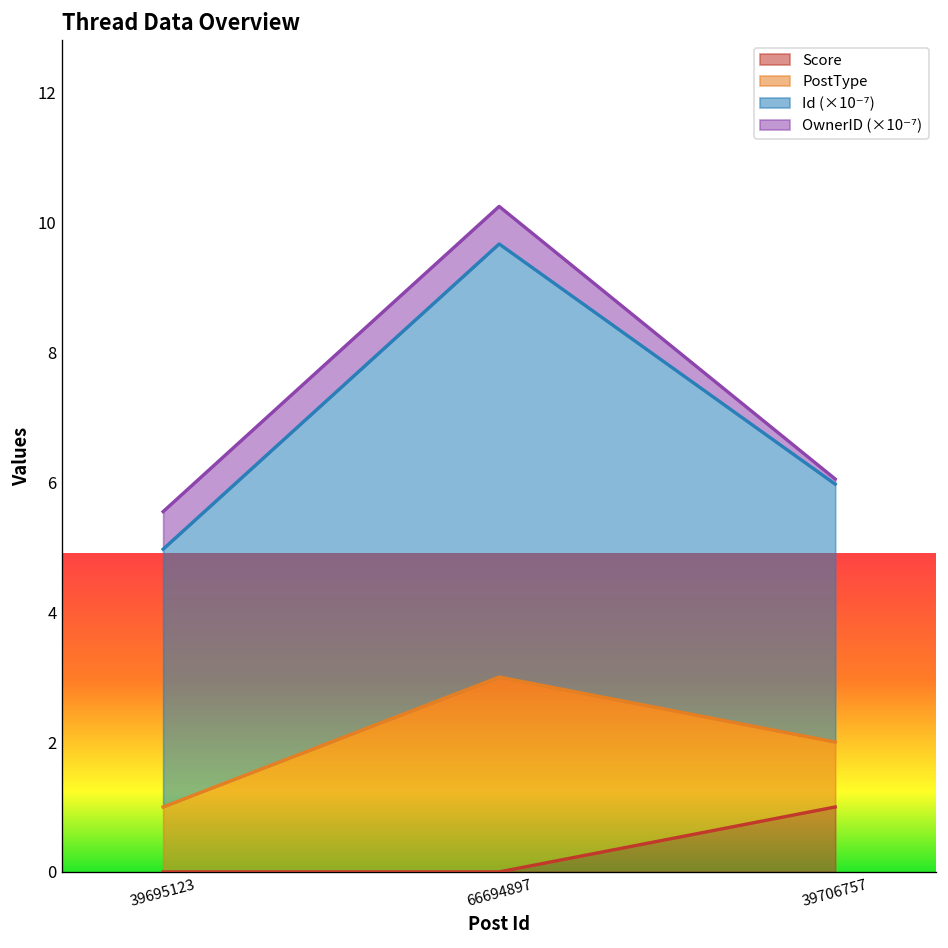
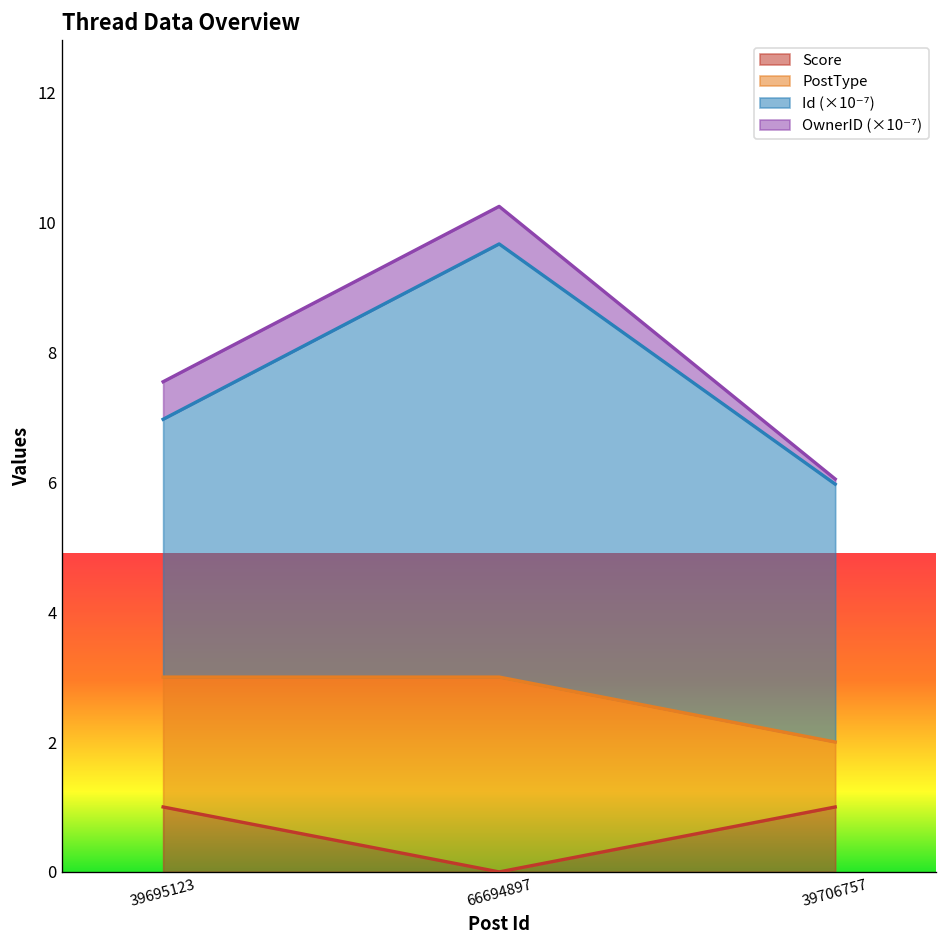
Score, 39695123: 0 -> 1
PostType, 39695123: 1 -> 2
